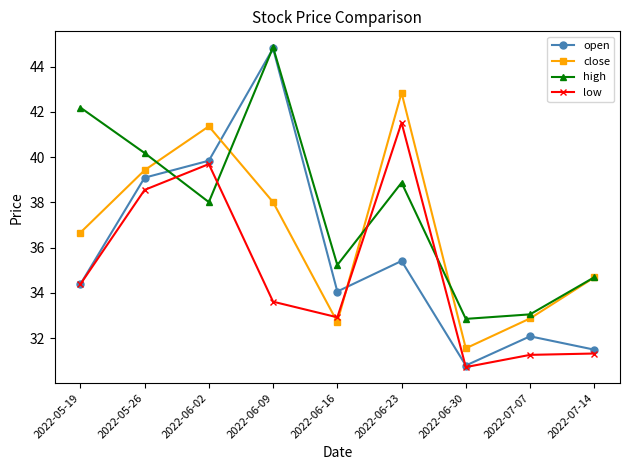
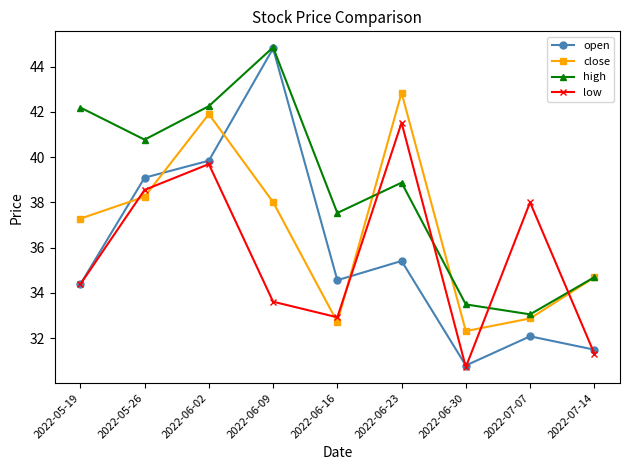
close, 2022-05-19: 36.7 -> 37.3
close, 2022-05-26: 39.4 -> 38.3
high, 2022-05-26: 40.2 -> 40.8
close, 2022-06-02: 41.4 -> 41.9
high, 2022-06-02: 38.0 -> 42.3
open, 2022-06-16: 34.1 -> 34.6
high, 2022-06-16: 35.2 -> 37.5
close, 2022-06-30: 31.6 -> 32.3
high, 2022-06-30: 32.9 -> 33.5
low, 2022-07-07: 31.3 -> 38.0
